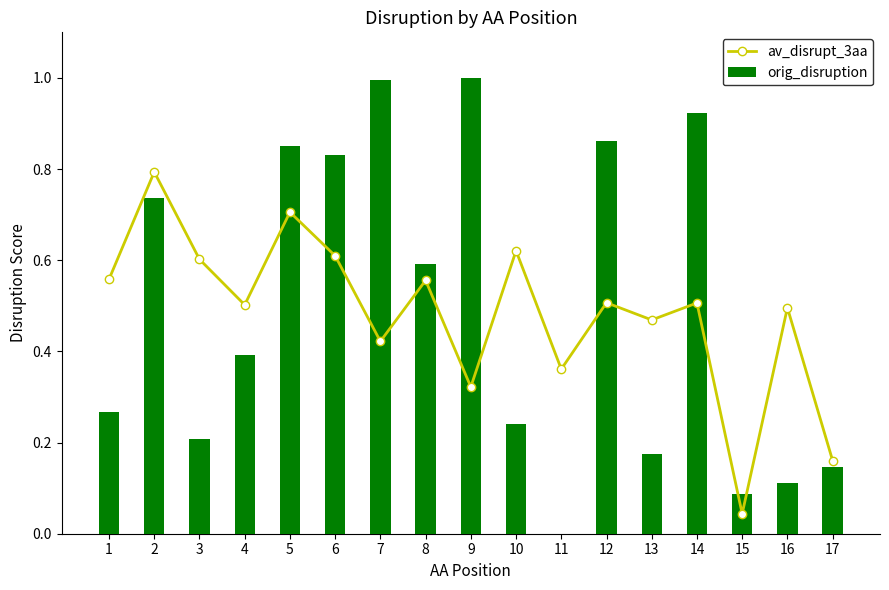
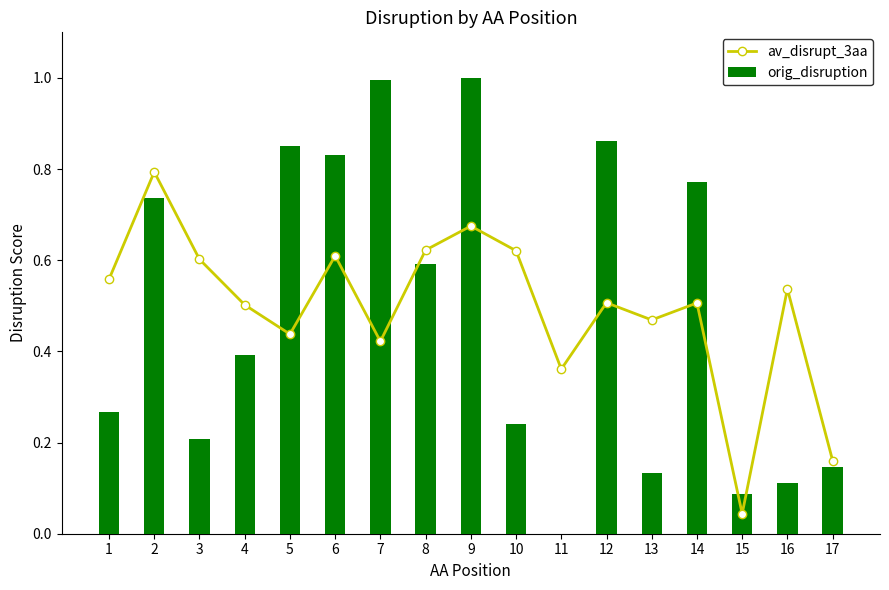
av_disrupt_3aa, 5: 0.71 -> 0.44
av_disrupt_3aa, 8: 0.56 -> 0.62
av_disrupt_3aa, 9: 0.32 -> 0.68
orig_disruption, 13: 0.18 -> 0.13
orig_disruption, 14: 0.92 -> 0.77
av_disrupt_3aa, 16: 0.50 -> 0.54
